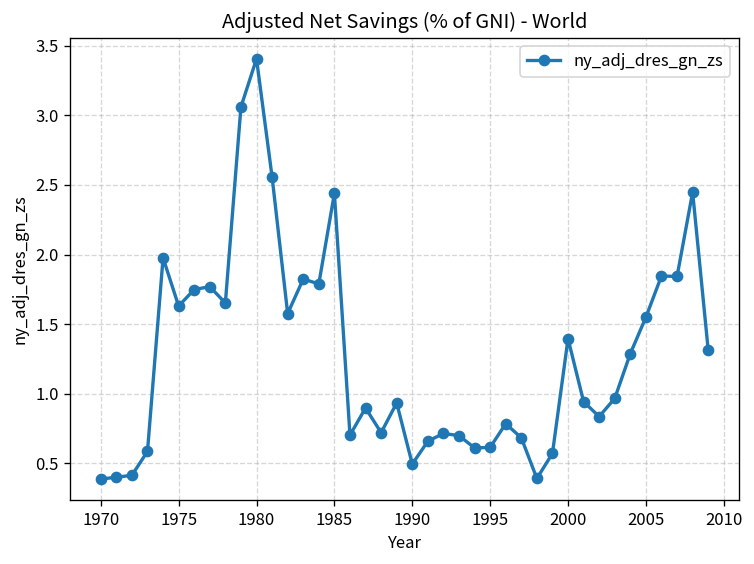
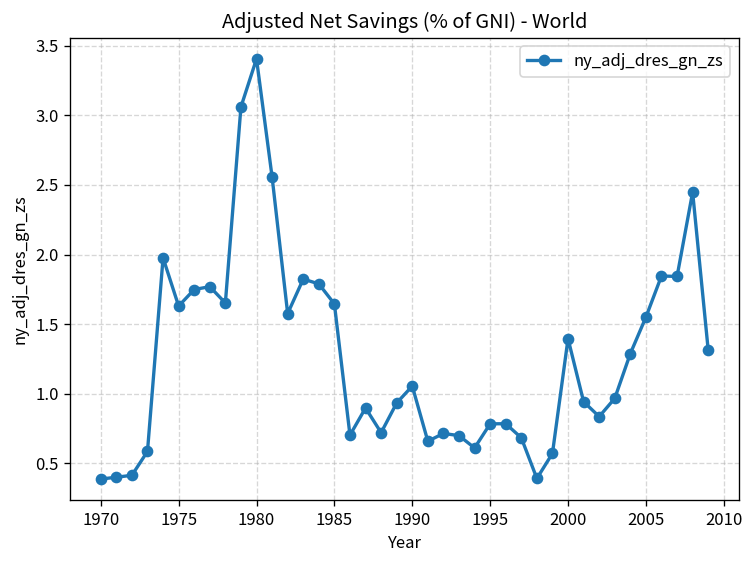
1985: 2.44 -> 1.64
1990: 0.49 -> 1.05
1995: 0.61 -> 0.78
